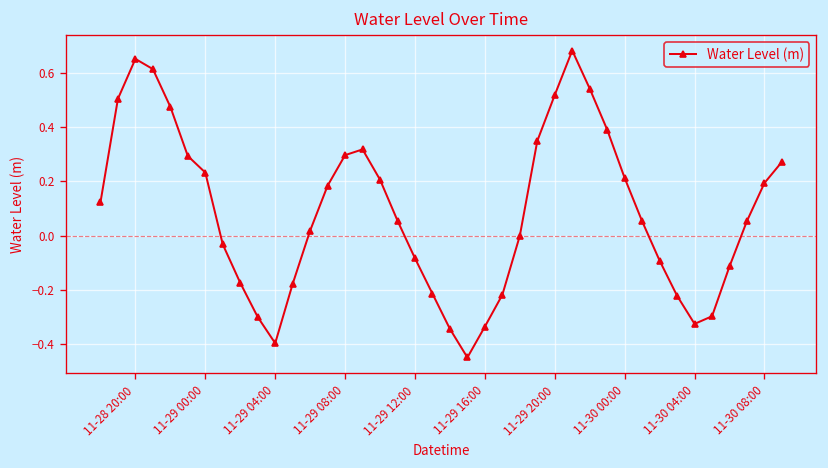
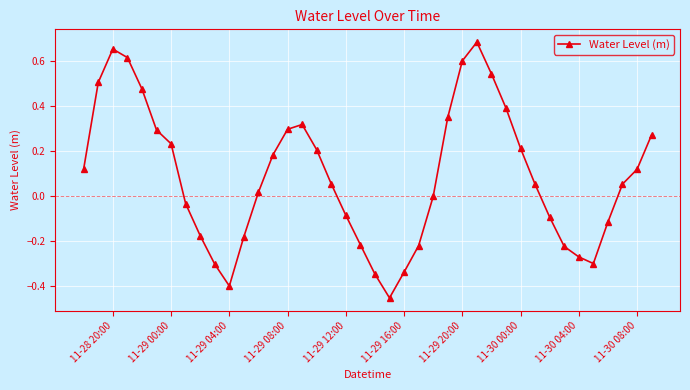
11-29 20:00: 0.52 -> 0.60
11-30 04:00: -0.33 -> -0.27
11-30 08:00: 0.19 -> 0.12
